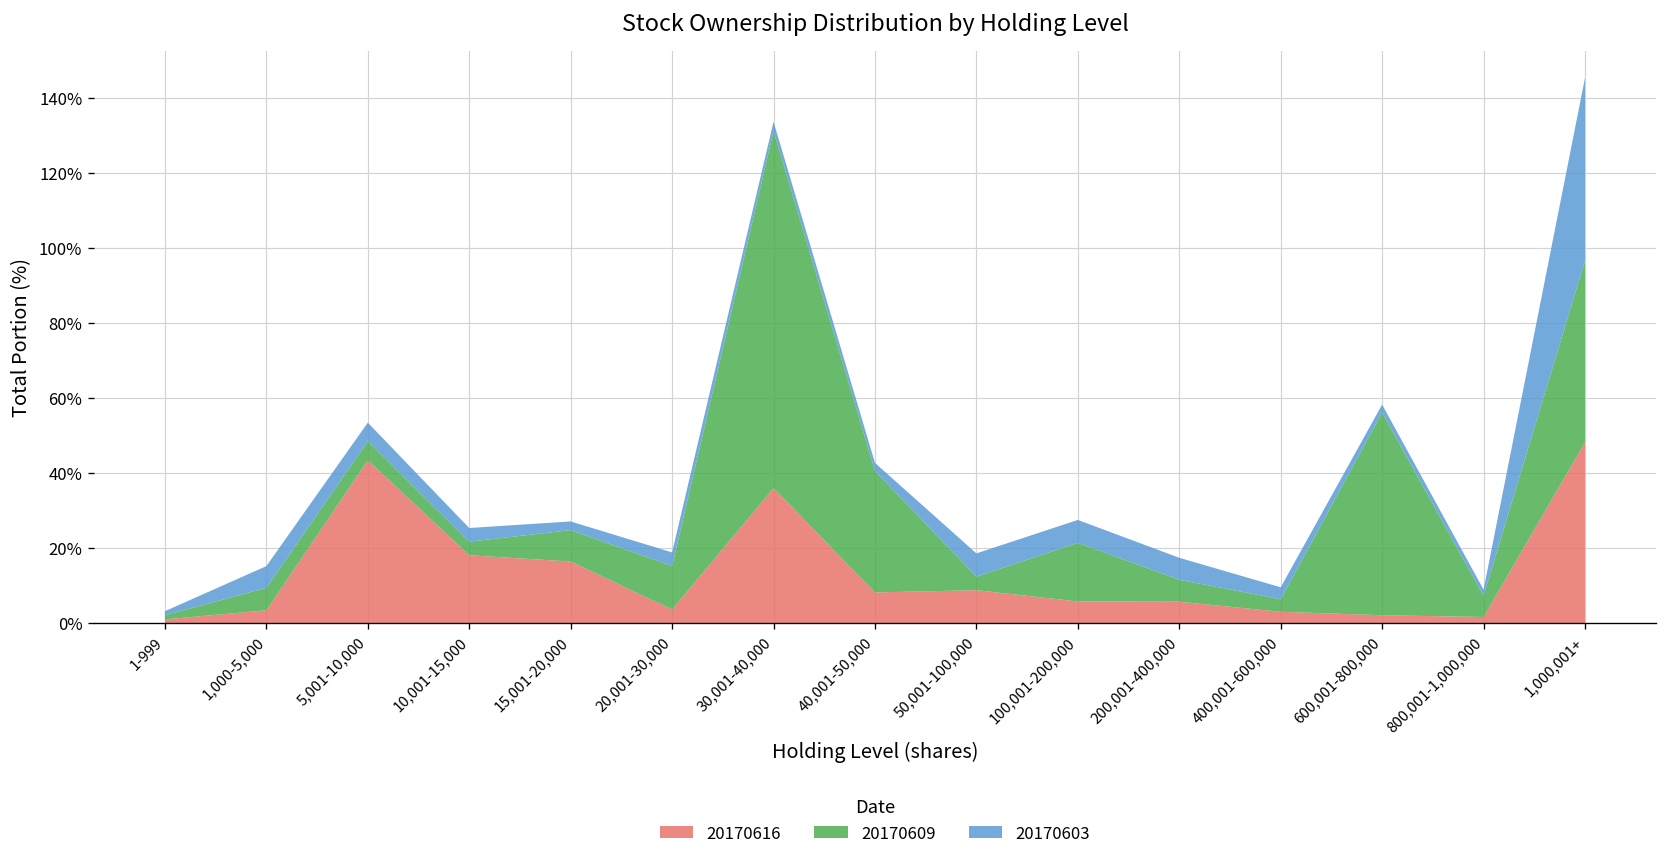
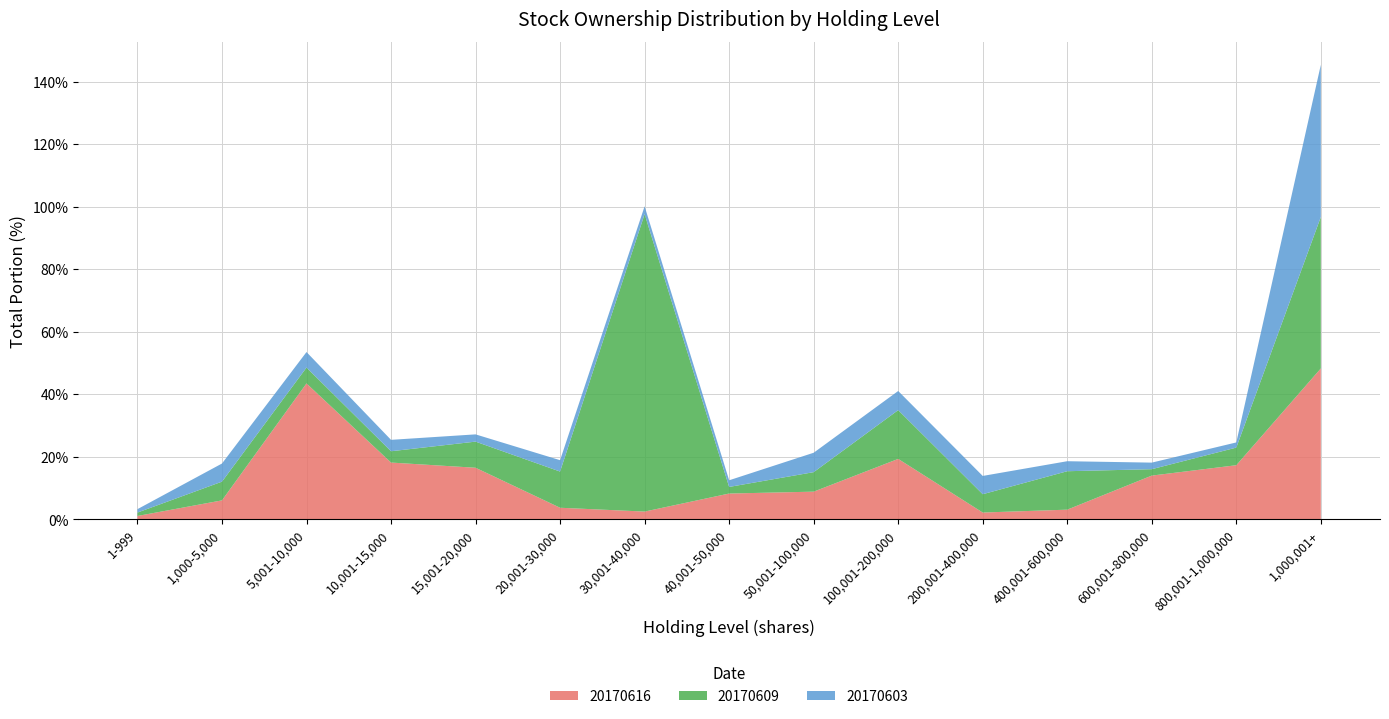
20170616, 1,000-5,000: 3% -> 6%
20170616, 30,001-40,000: 36% -> 2%
20170609, 40,001-50,000: 32% -> 2%
20170609, 50,001-100,000: 4% -> 6%
20170616, 100,001-200,000: 6% -> 19%
20170616, 200,001-400,000: 6% -> 2%
20170609, 400,001-600,000: 3% -> 12%
20170616, 600,001-800,000: 2% -> 14%
20170609, 600,001-800,000: 54% -> 2%
20170616, 800,001-1,000,000: 2% -> 17%
